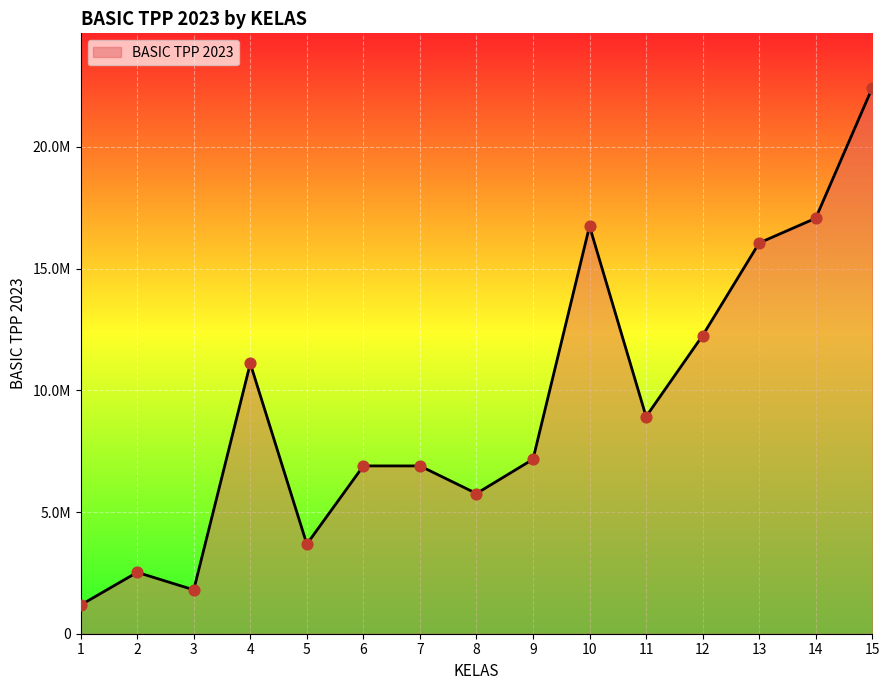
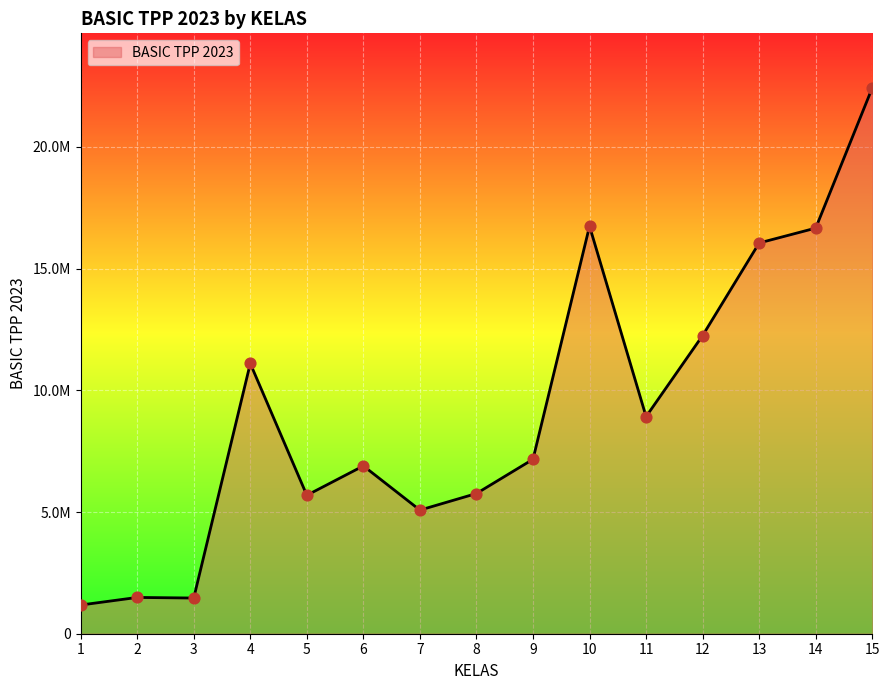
2: 2500000 -> 1500000
3: 1800000 -> 1500000
5: 3700000 -> 5700000
7: 6900000 -> 5100000
14: 17100000 -> 16700000
